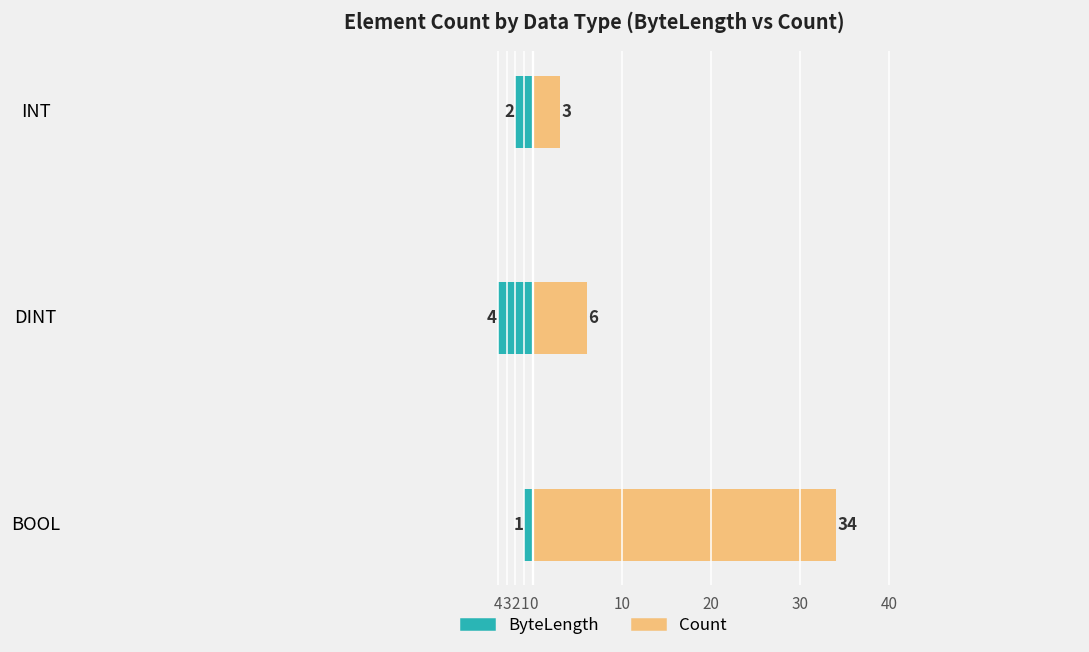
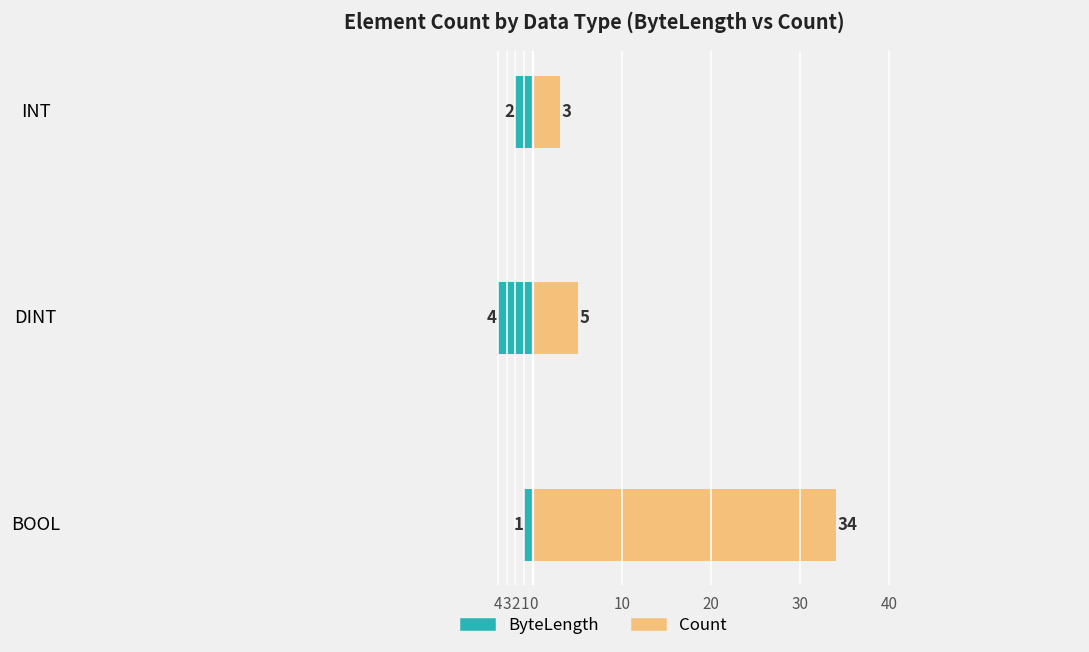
Count, DINT: 6 -> 5
